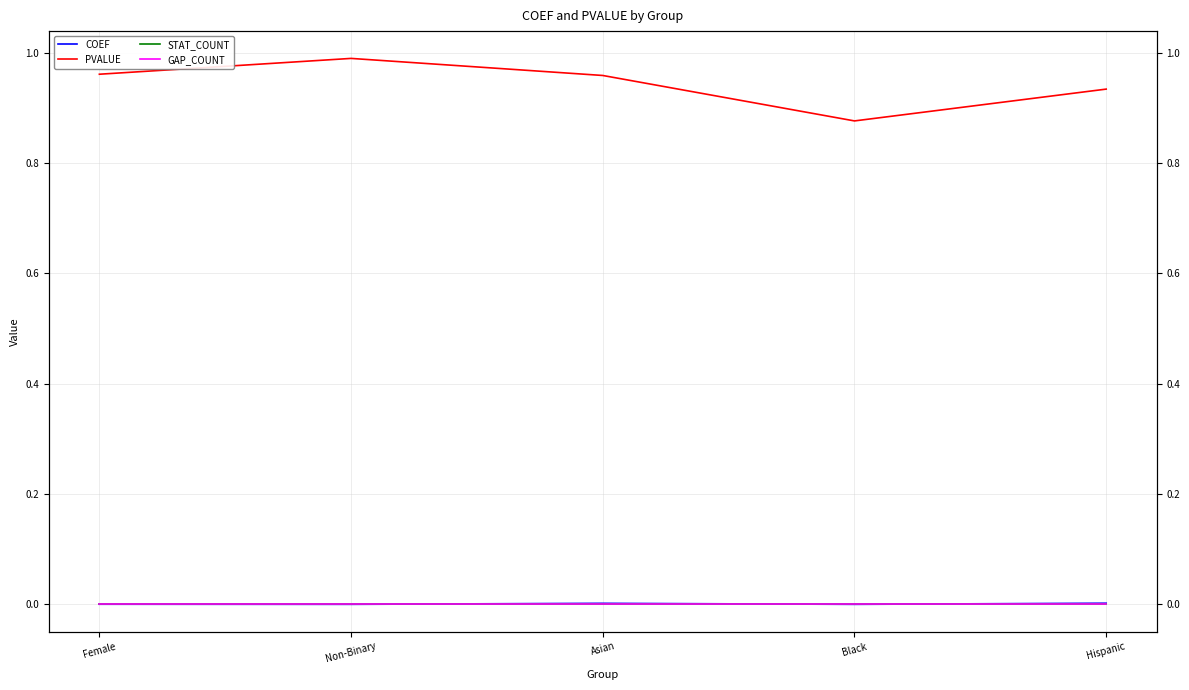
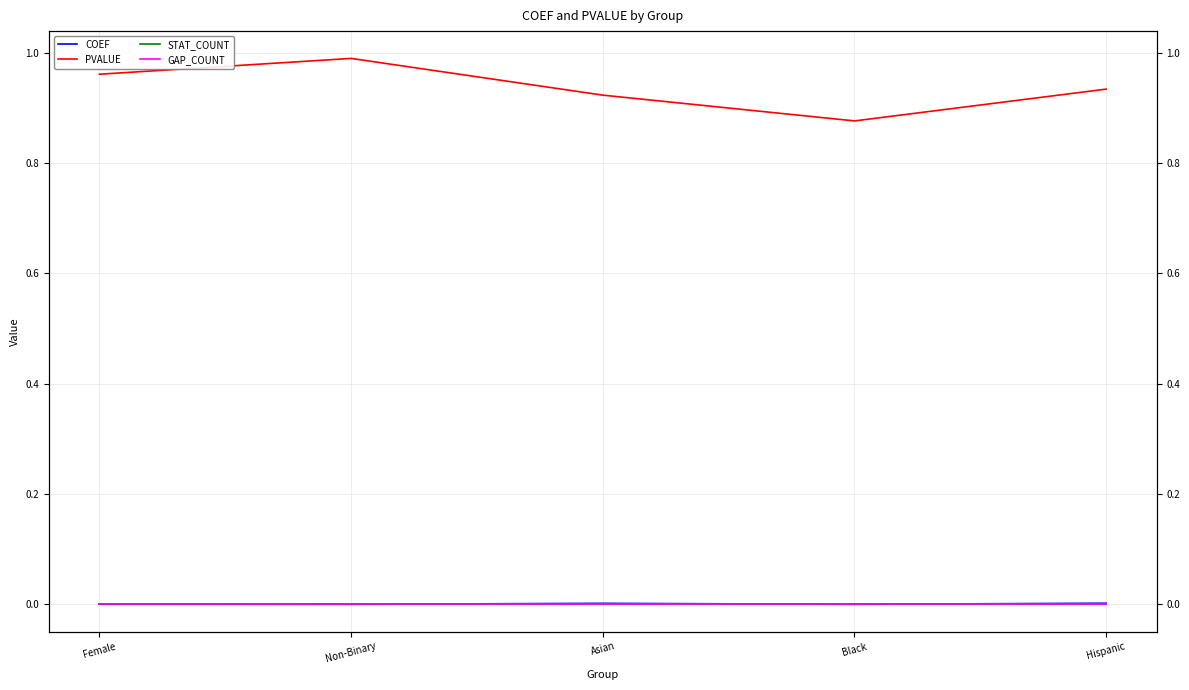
PVALUE, Asian: 0.96 -> 0.92
